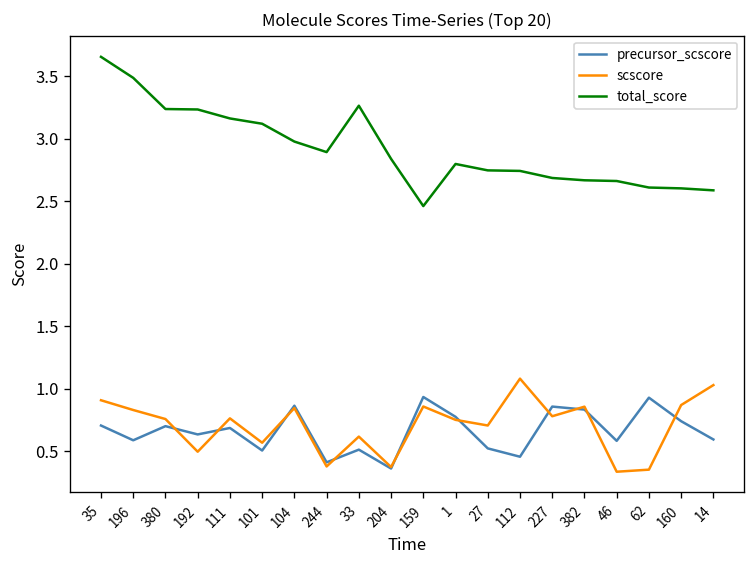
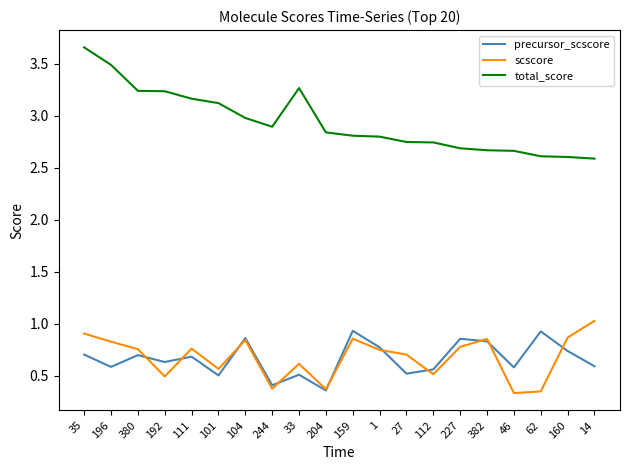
total_score, 159: 2.46 -> 2.81
precursor_scscore, 112: 0.46 -> 0.56
scscore, 112: 1.08 -> 0.52
